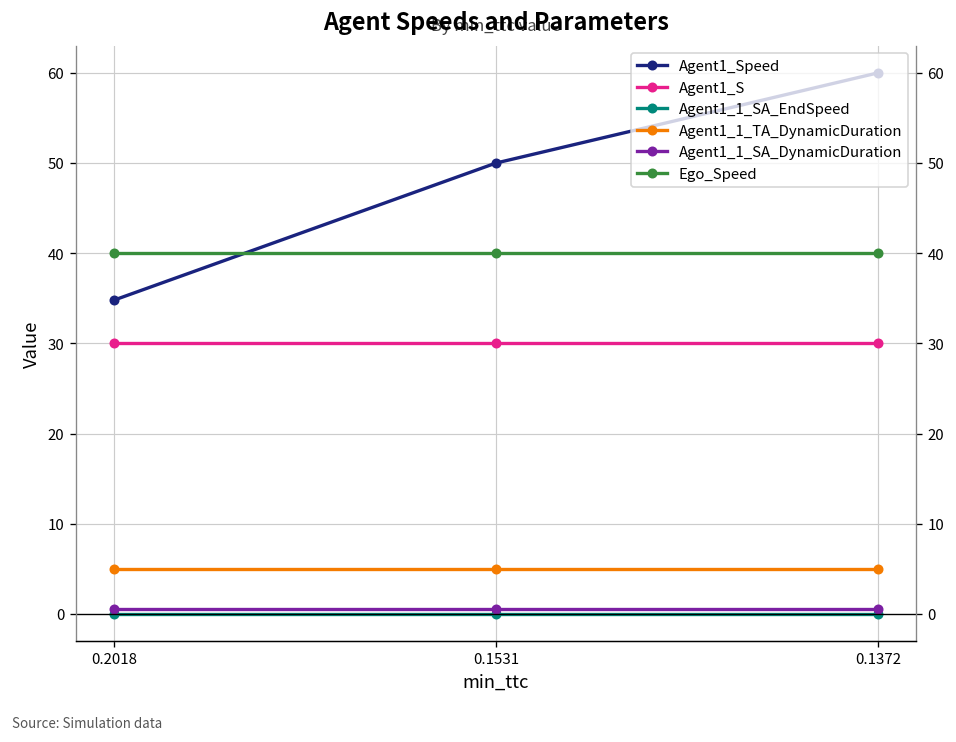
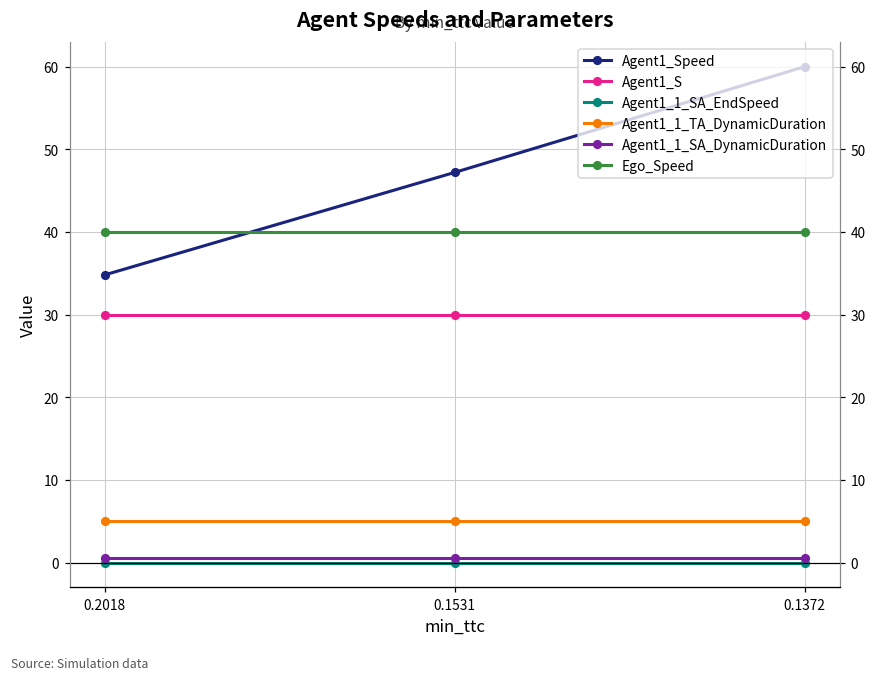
Agent1_Speed, 0.1531: 50 -> 47
